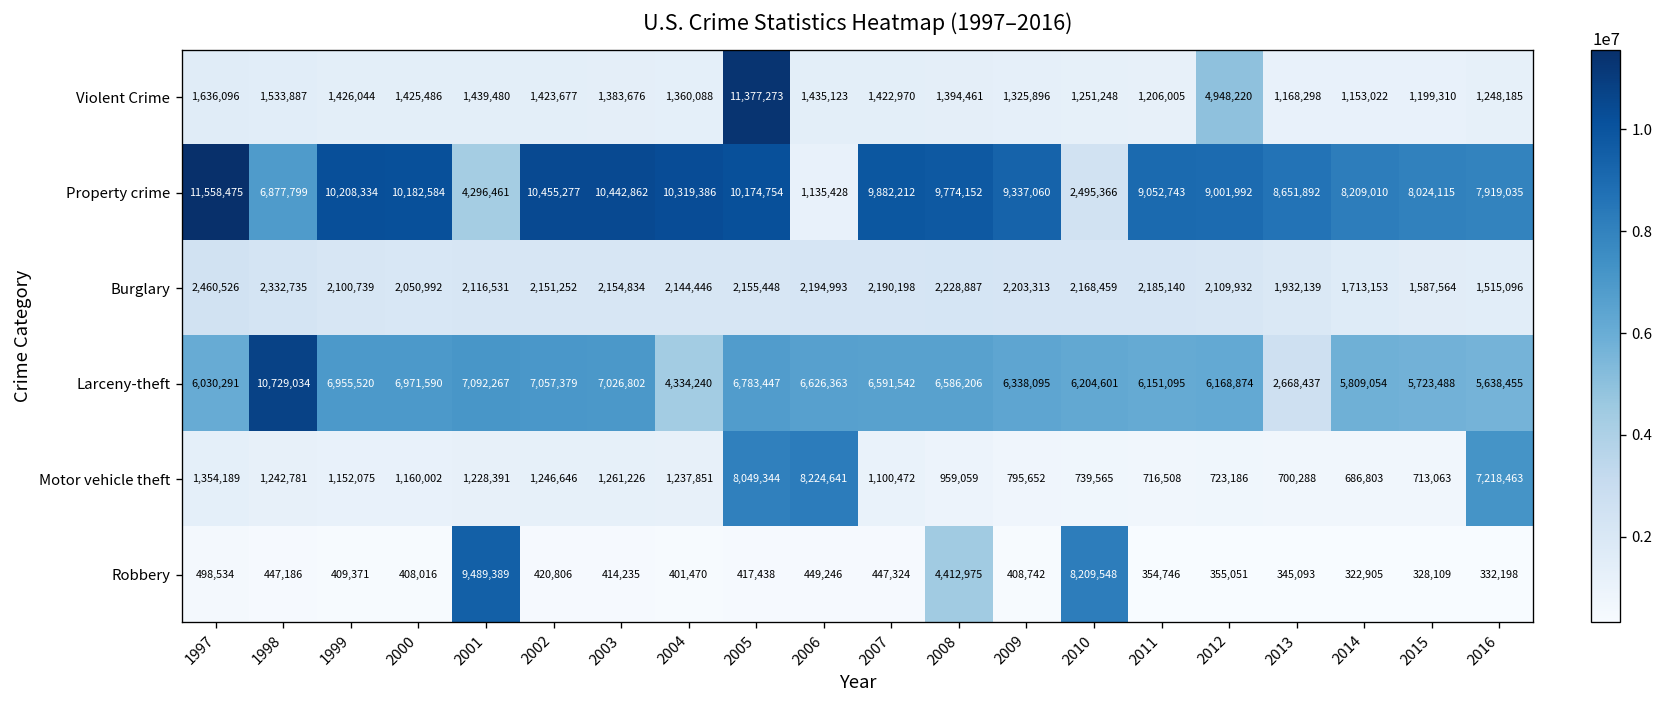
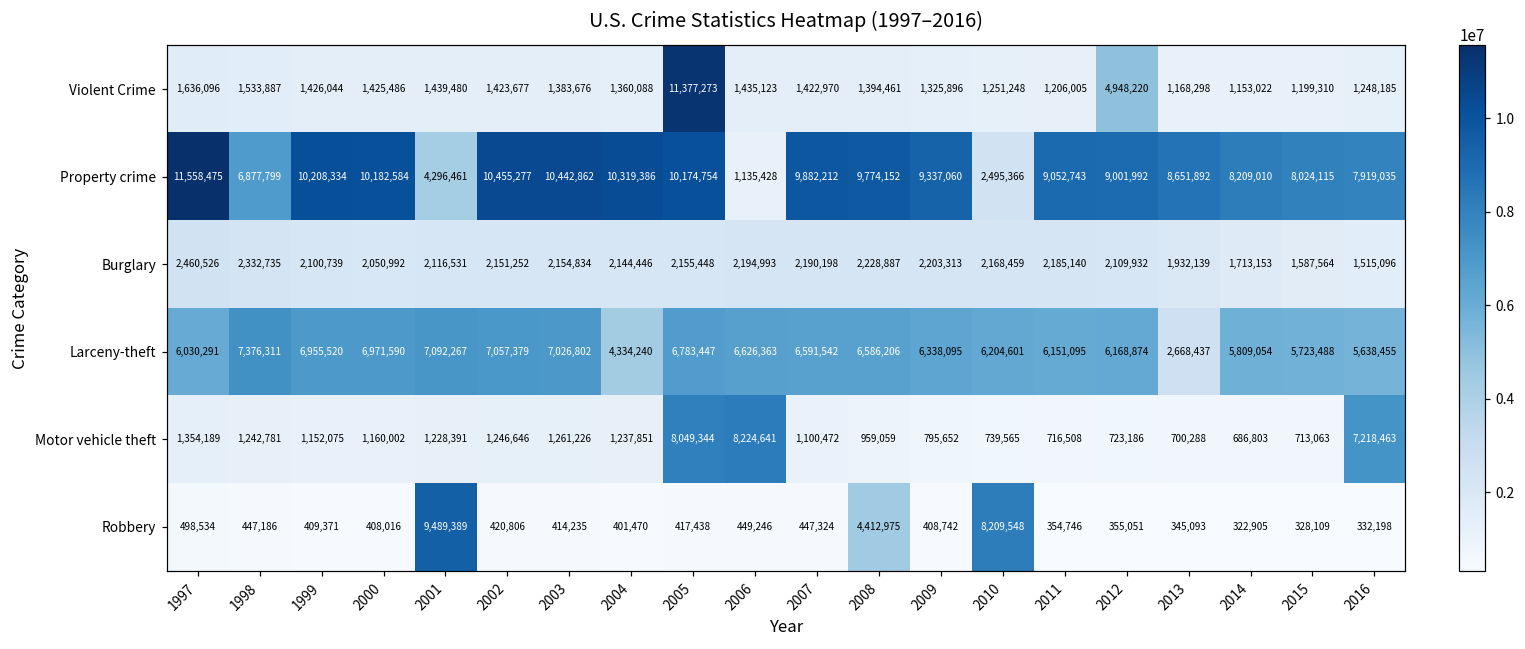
Larceny-theft, 1998: 10,729,034 -> 7,376,311
